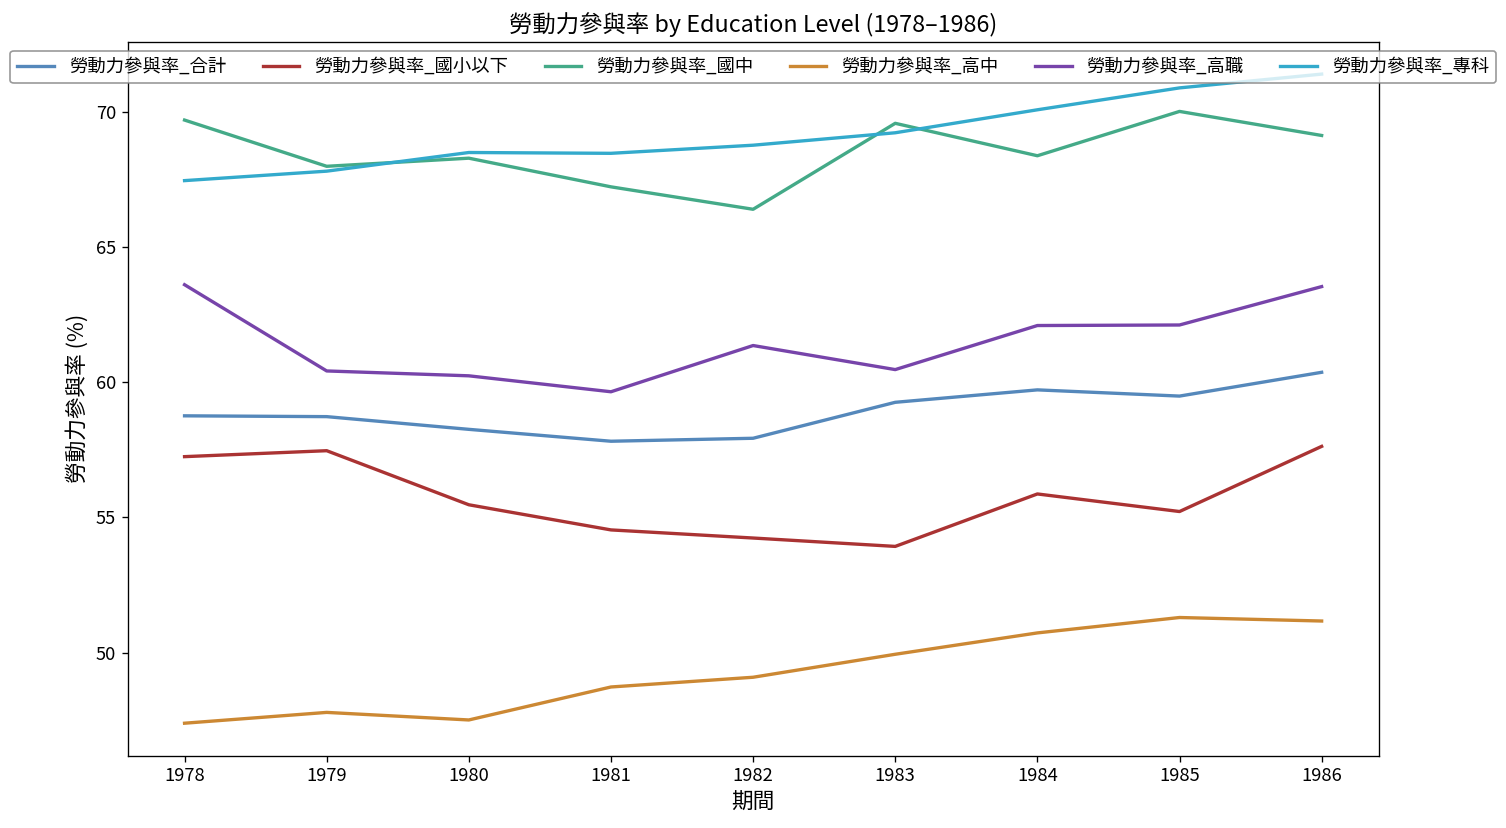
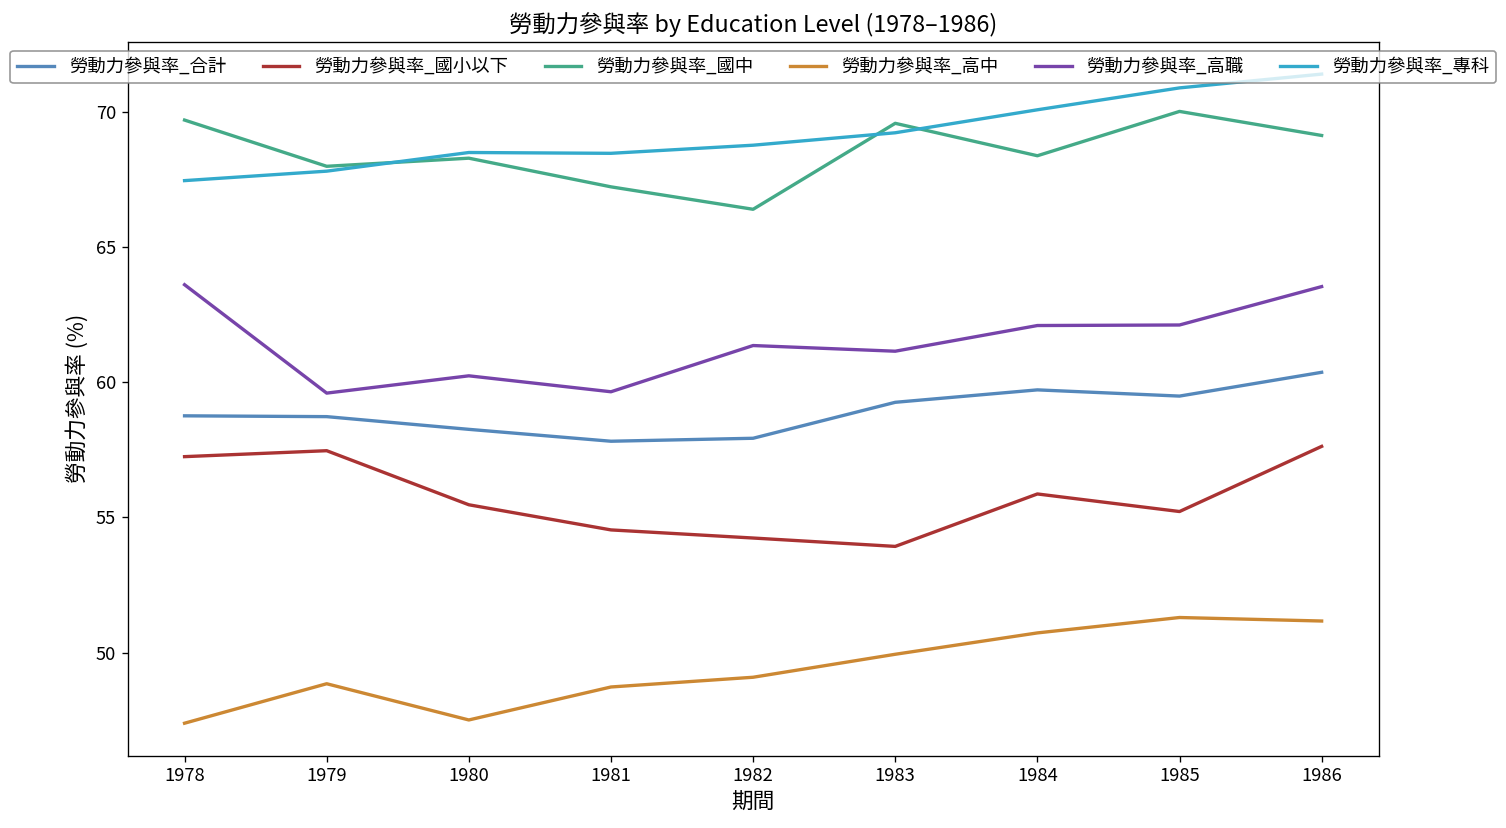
勞動力參與率_高中, 1979: 47.8 -> 48.9
勞動力參與率_高職, 1979: 60.4 -> 59.6
勞動力參與率_高職, 1983: 60.5 -> 61.2
